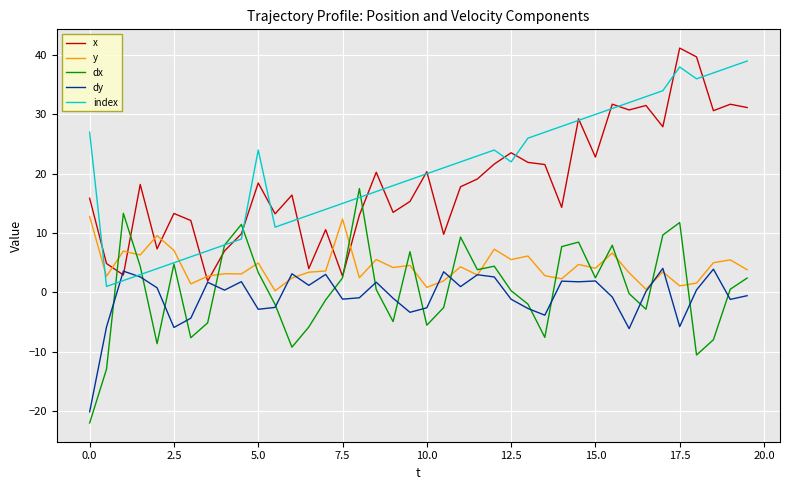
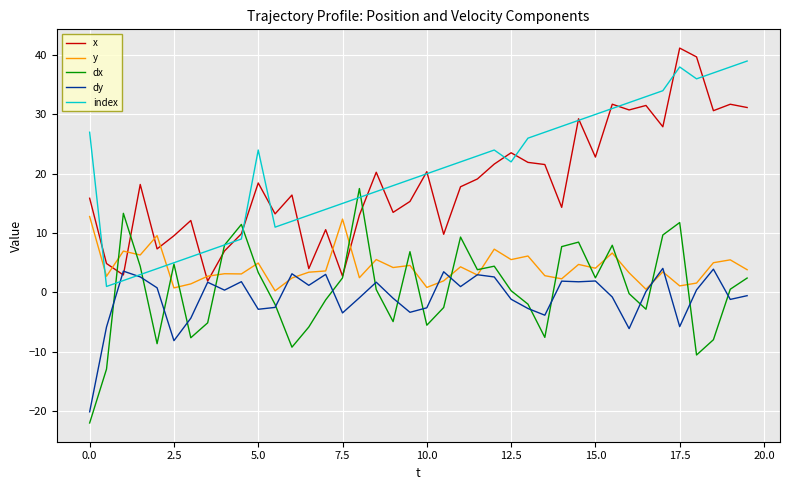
x, 2.5: 13 -> 10
y, 2.5: 7 -> 1
dy, 2.5: -6 -> -8
dy, 7.5: -1 -> -3
